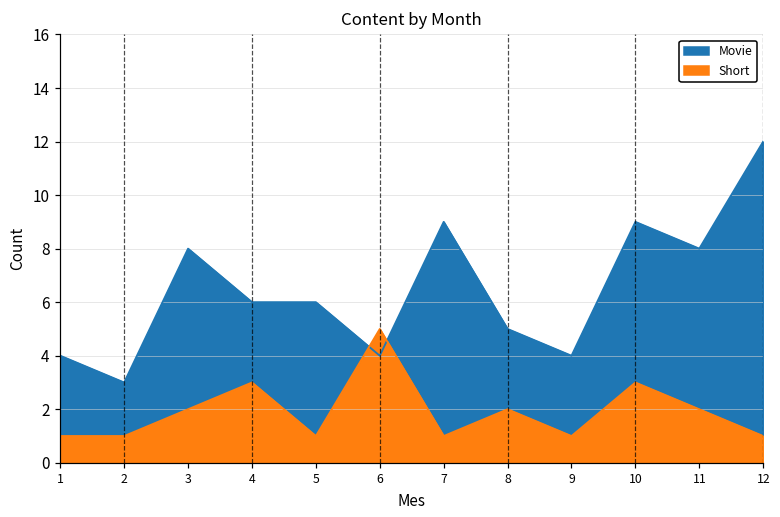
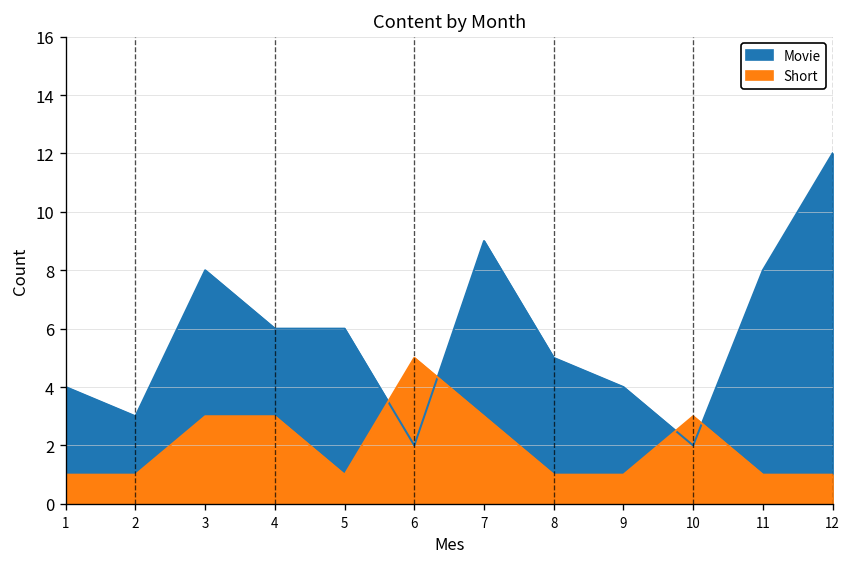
Short, 3: 2 -> 3
Movie, 6: 4 -> 2
Short, 7: 1 -> 3
Short, 8: 2 -> 1
Movie, 10: 9 -> 2
Short, 11: 2 -> 1
